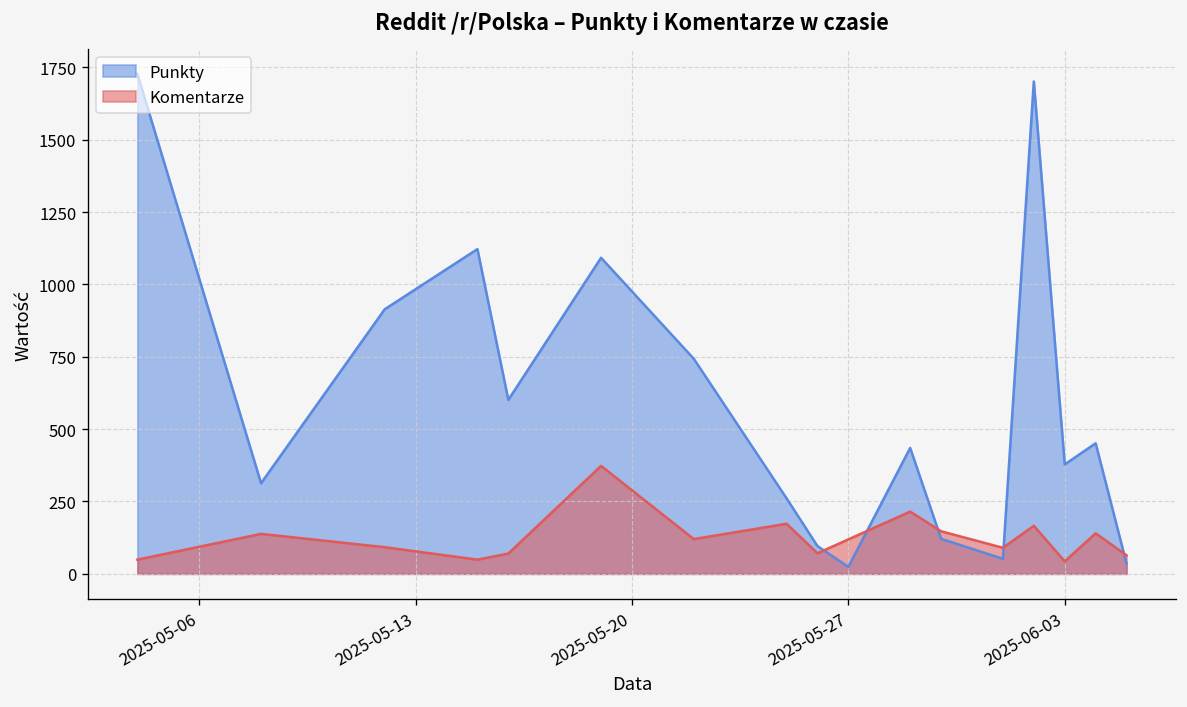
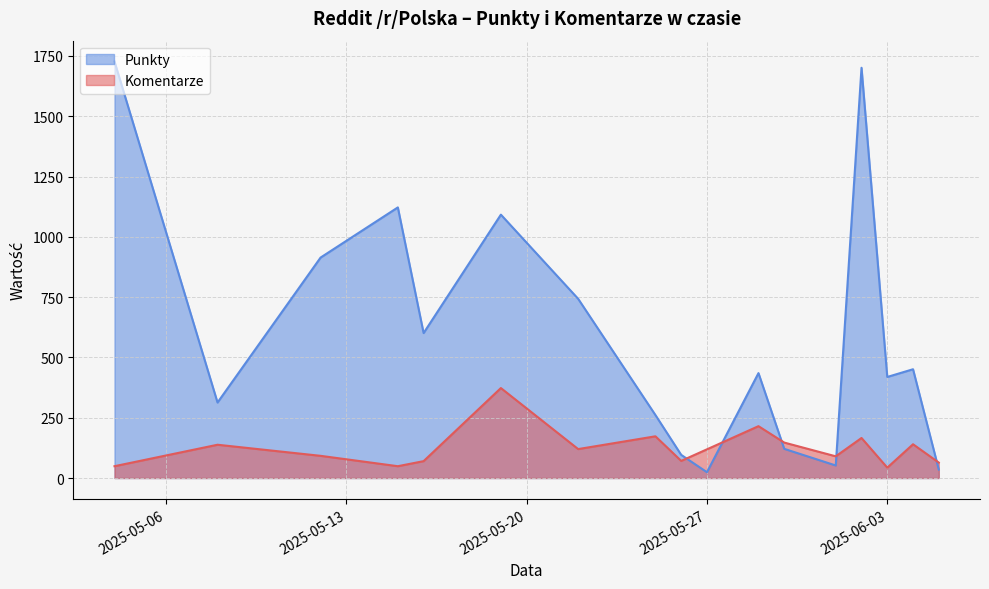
Punkty, 2025-06-03: 380 -> 420
